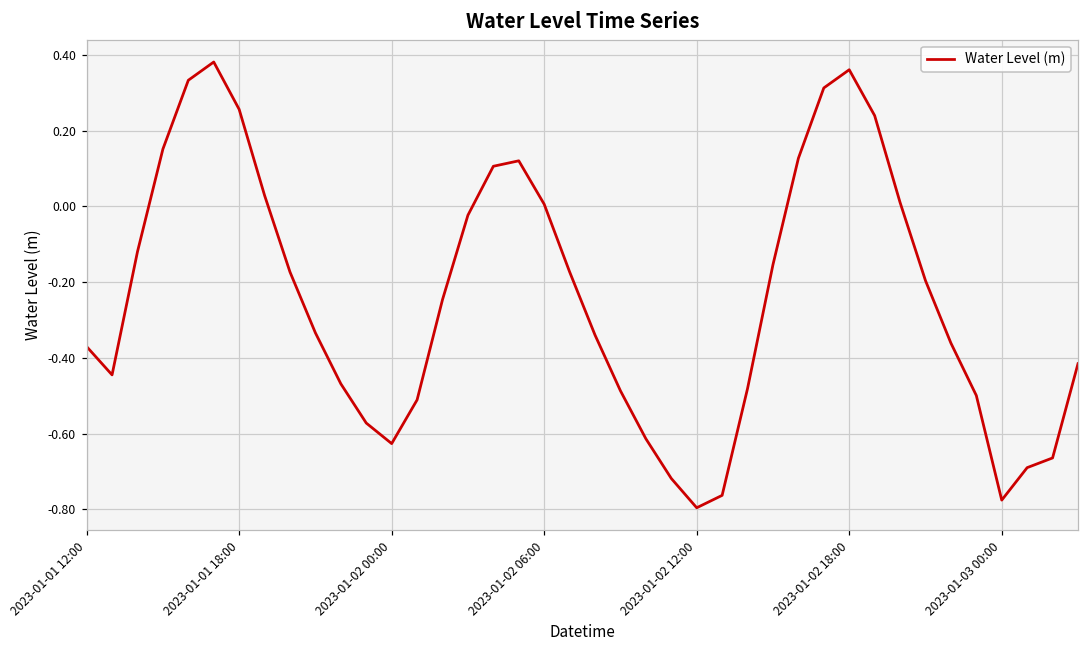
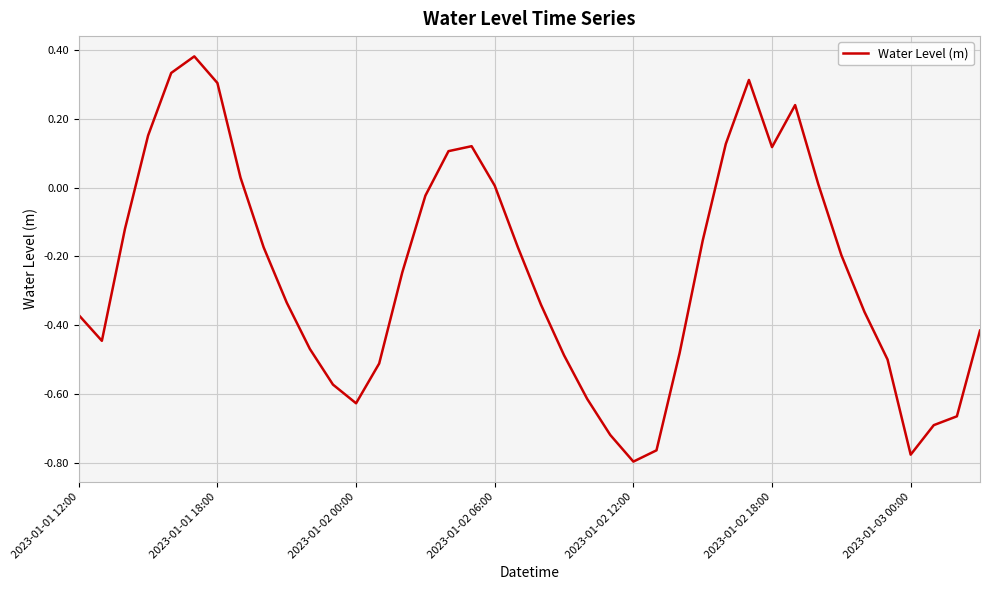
2023-01-01 18:00: 0.26 -> 0.30
2023-01-02 18:00: 0.36 -> 0.12
